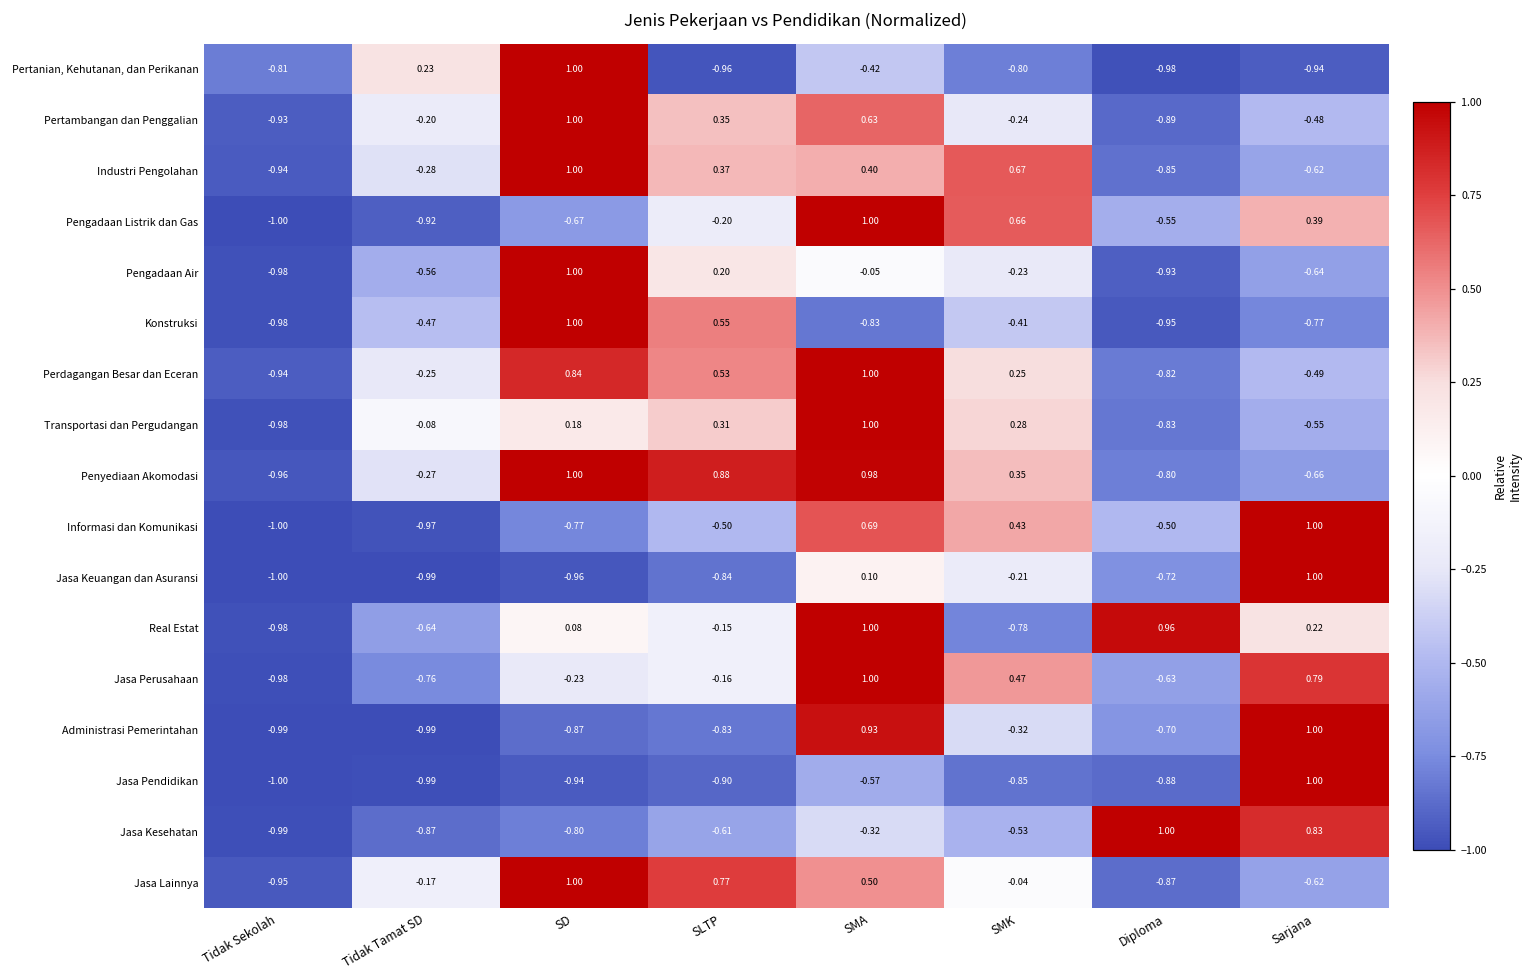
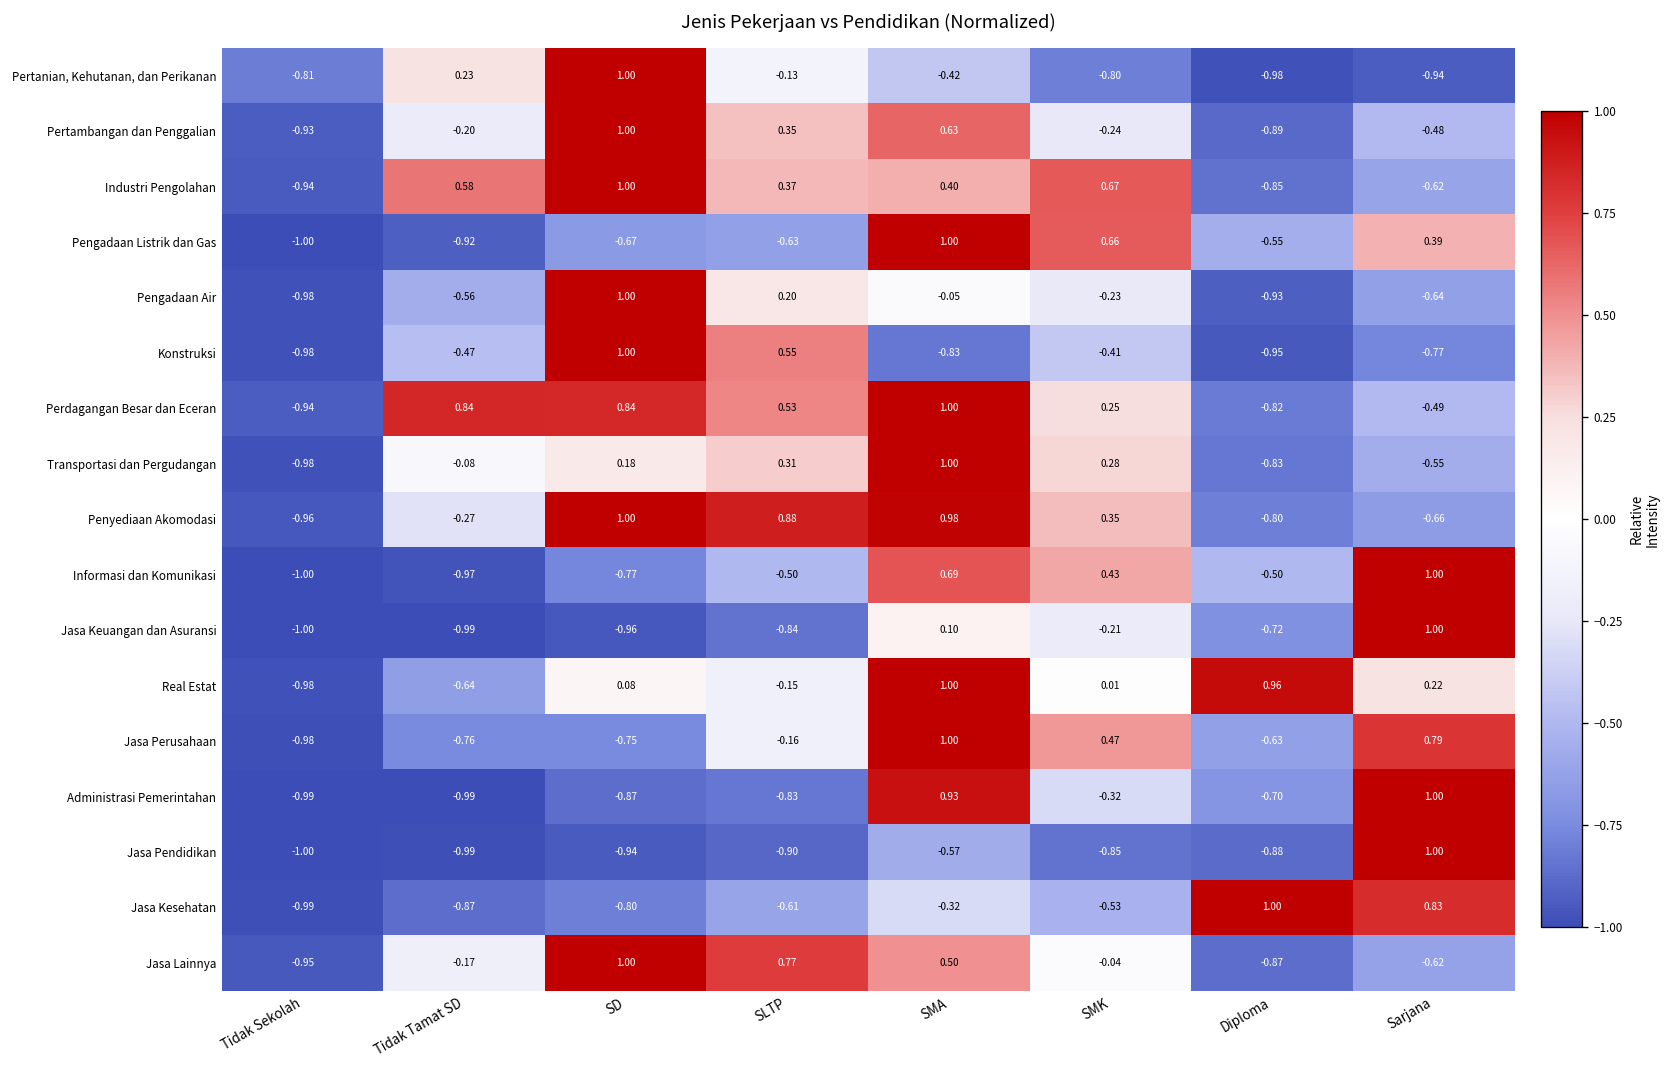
Pertanian, Kehutanan, dan Perikanan, SLTP: -0.96 -> -0.13
Industri Pengolahan, Tidak Tamat SD: -0.28 -> 0.58
Pengadaan Listrik dan Gas, SLTP: -0.20 -> -0.63
Perdagangan Besar dan Eceran, Tidak Tamat SD: -0.25 -> 0.84
Real Estat, SMK: -0.78 -> 0.01
Jasa Perusahaan, SD: -0.23 -> -0.75
